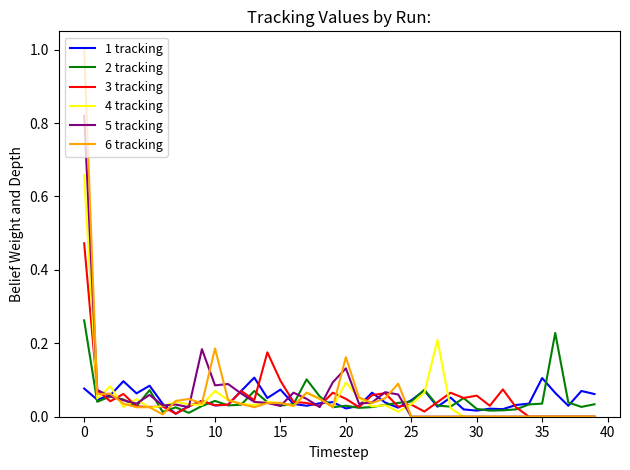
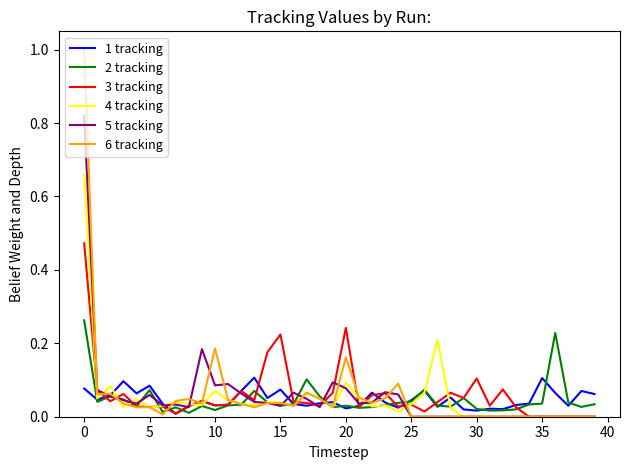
2 tracking, 10: 0.04 -> 0.02
3 tracking, 15: 0.10 -> 0.22
3 tracking, 20: 0.05 -> 0.24
5 tracking, 20: 0.13 -> 0.08
3 tracking, 30: 0.06 -> 0.10
